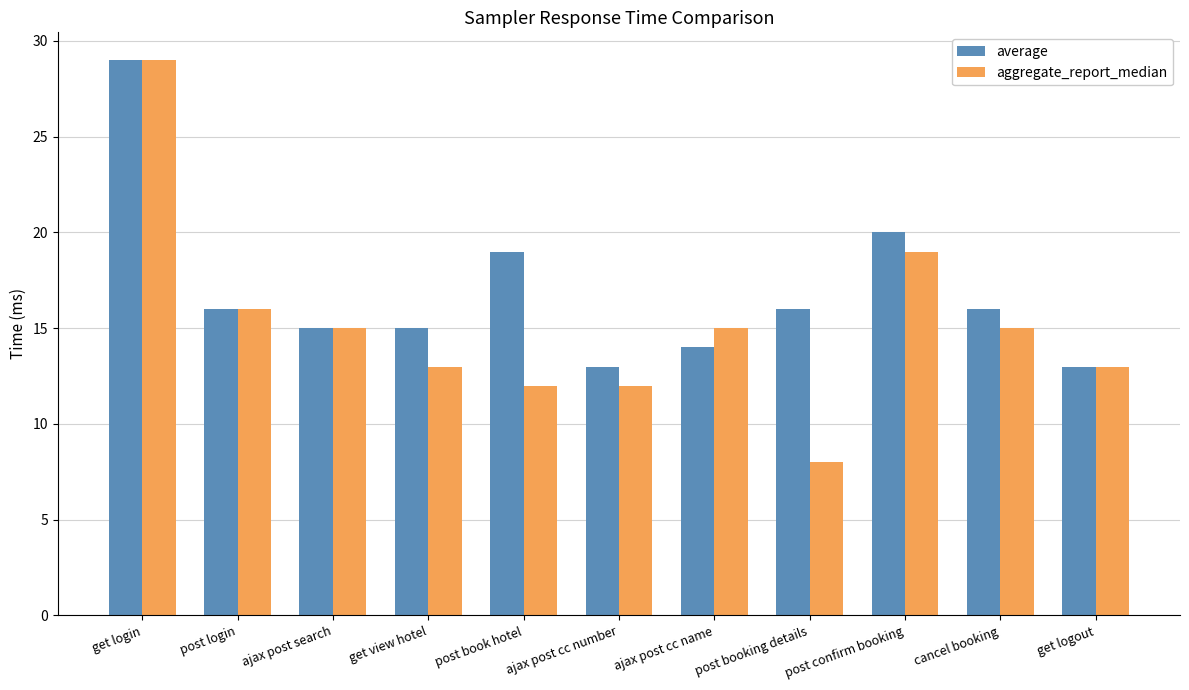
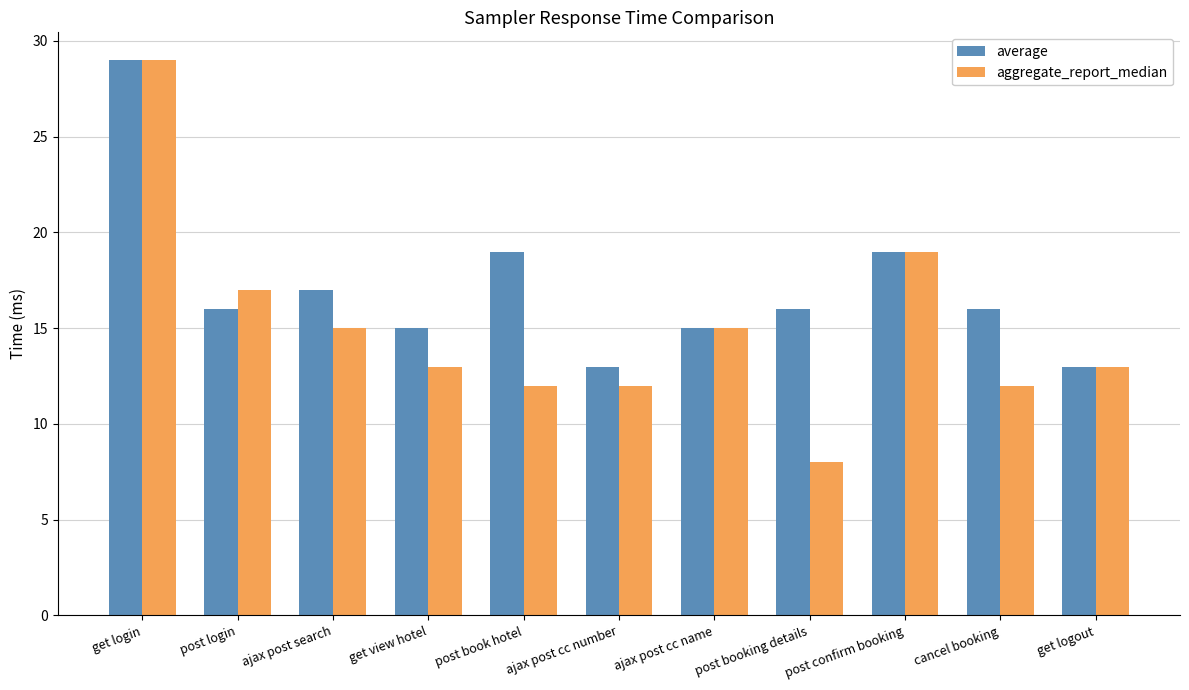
aggregate_report_median, post login: 16 -> 17
average, ajax post search: 15 -> 17
average, ajax post cc name: 14 -> 15
average, post confirm booking: 20 -> 19
aggregate_report_median, cancel booking: 15 -> 12
